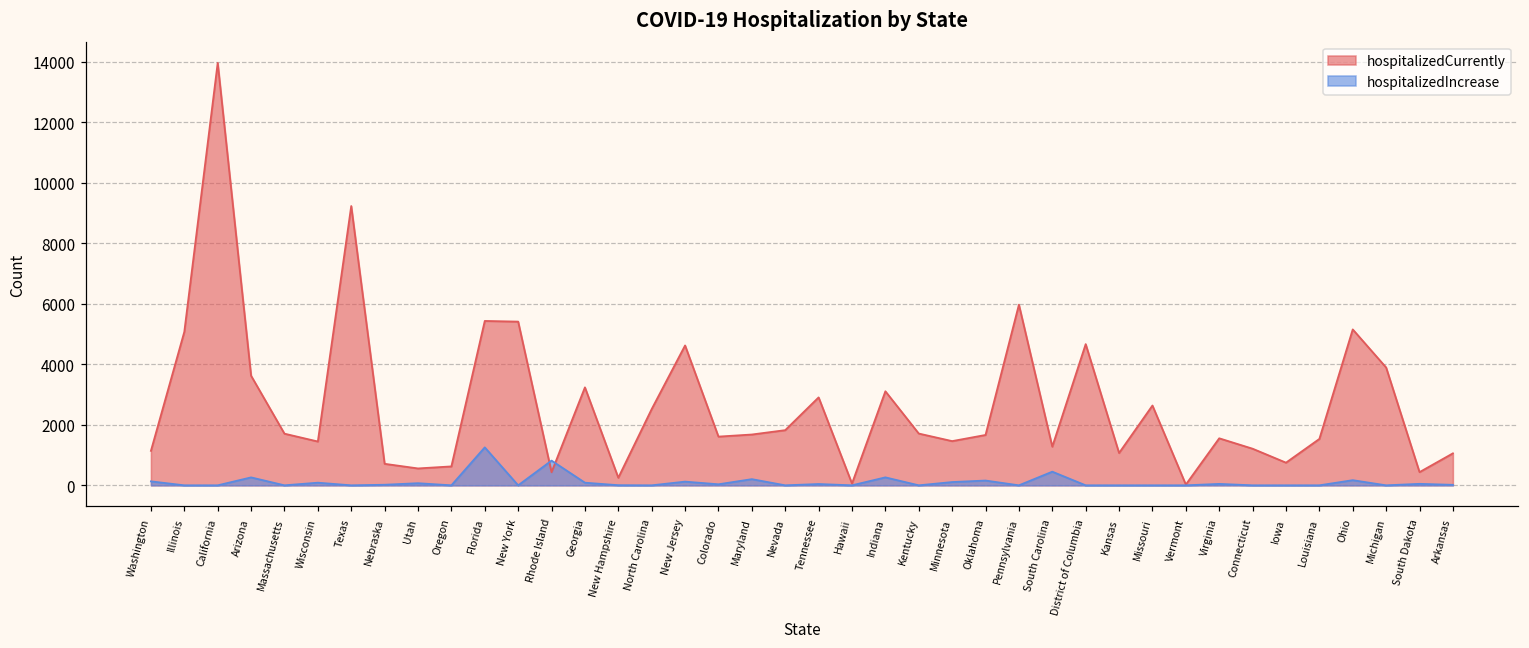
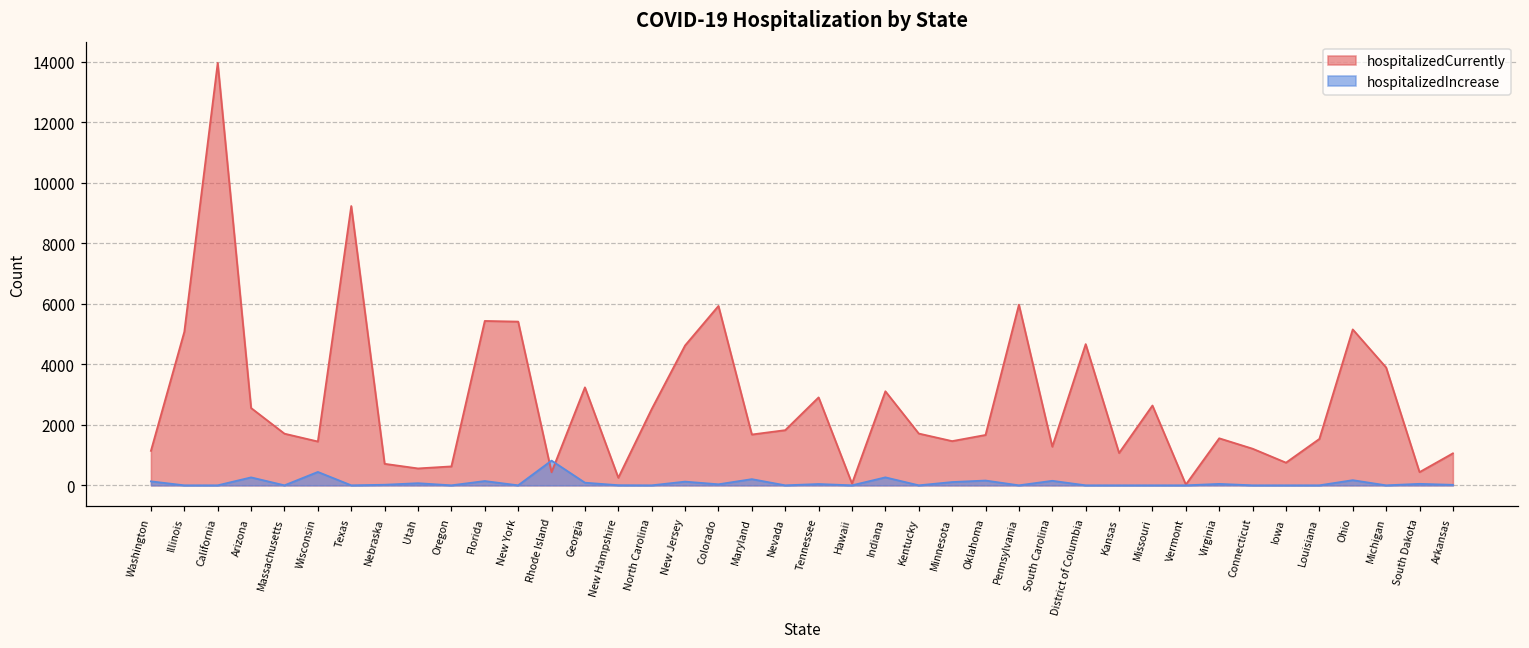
hospitalizedCurrently, Arizona: 3600 -> 2600
hospitalizedIncrease, Wisconsin: 100 -> 400
hospitalizedIncrease, Florida: 1300 -> 100
hospitalizedCurrently, Colorado: 1600 -> 5900
hospitalizedIncrease, South Carolina: 500 -> 100
